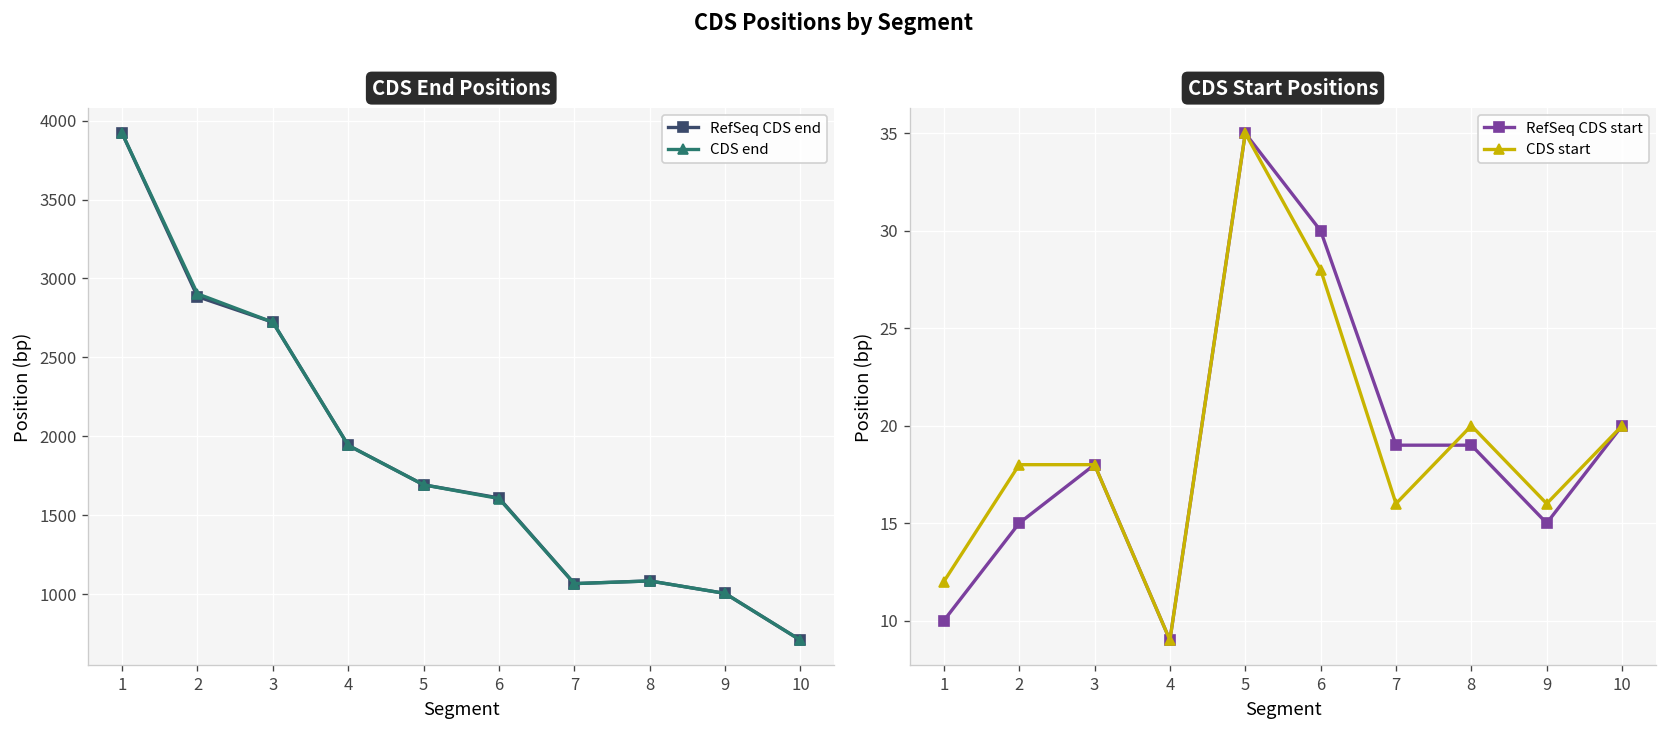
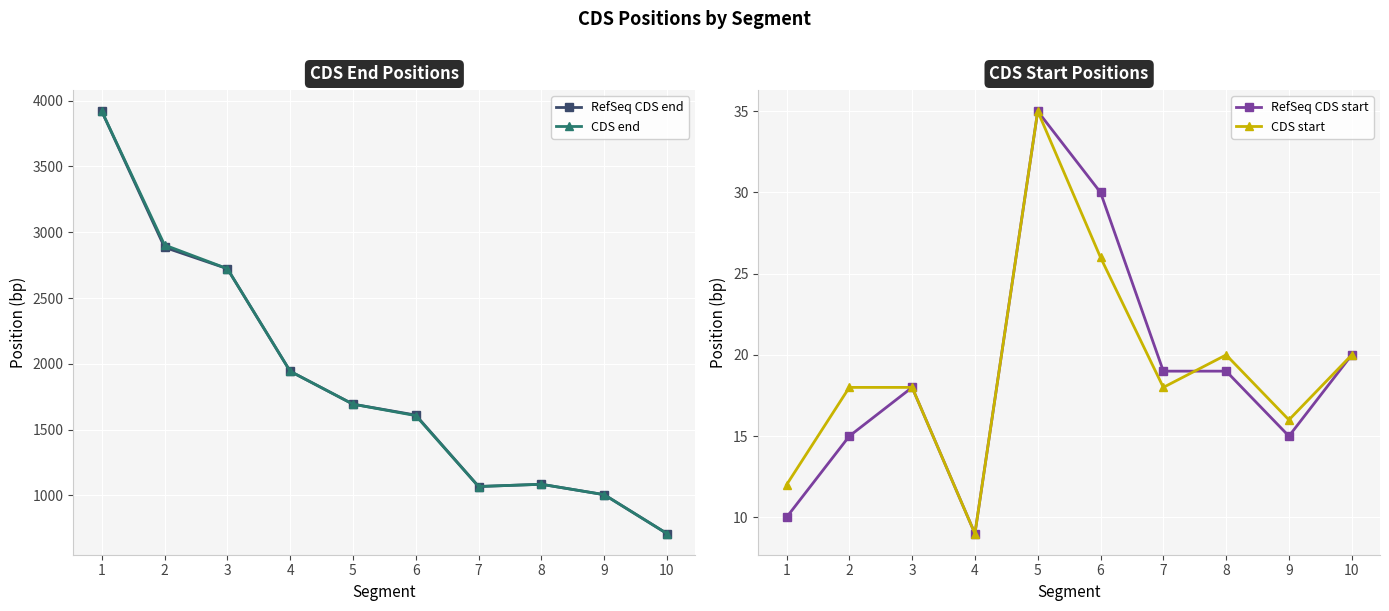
CDS Start Positions, CDS start, 6: 28 -> 26
CDS Start Positions, CDS start, 7: 16 -> 18
